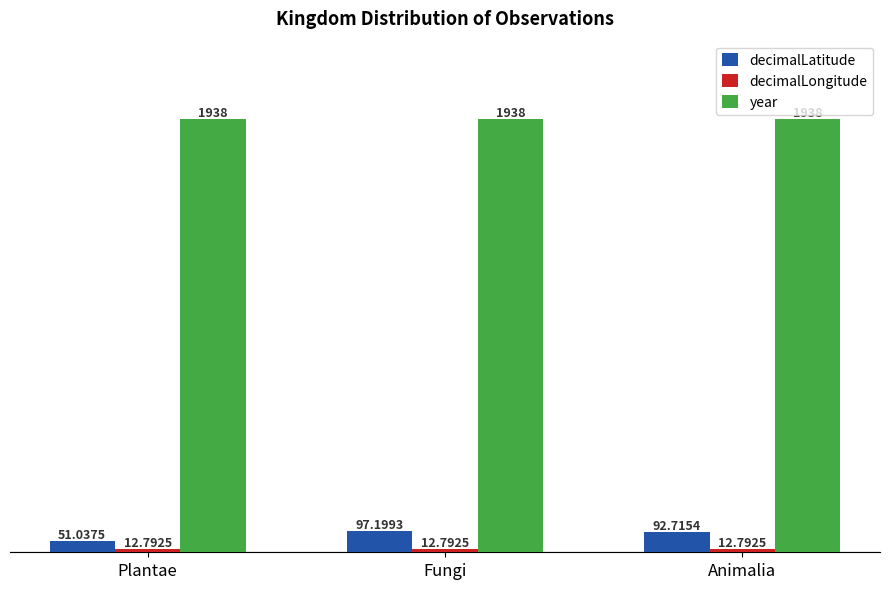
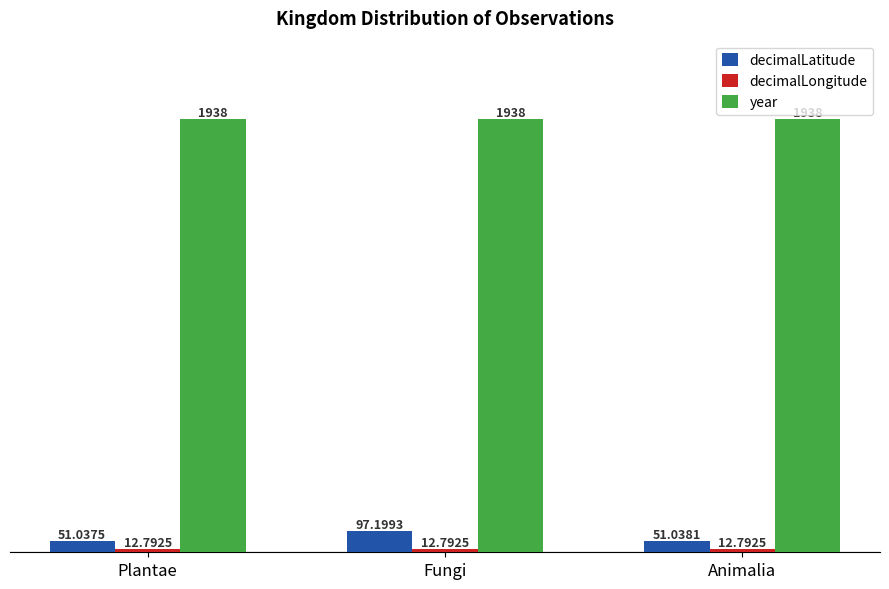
decimalLatitude, Animalia: 92.7154 -> 51.0381
